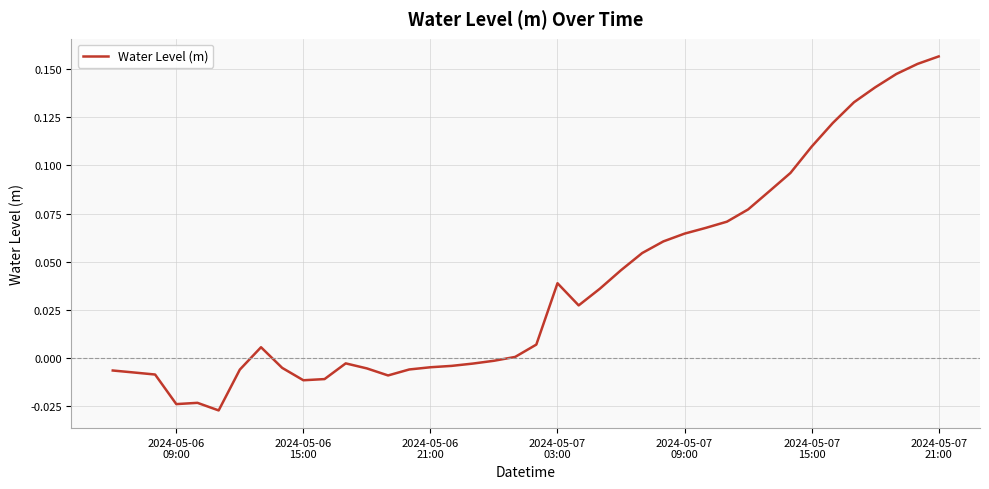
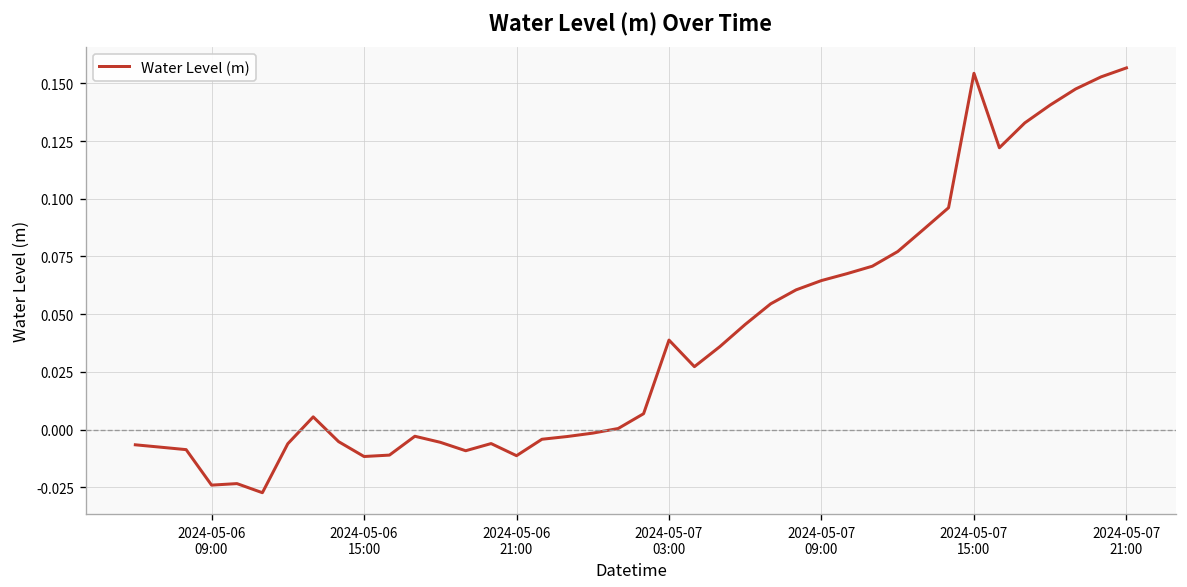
2024-05-06 21:00: -0.005 -> -0.011
2024-05-07 15:00: 0.110 -> 0.154
